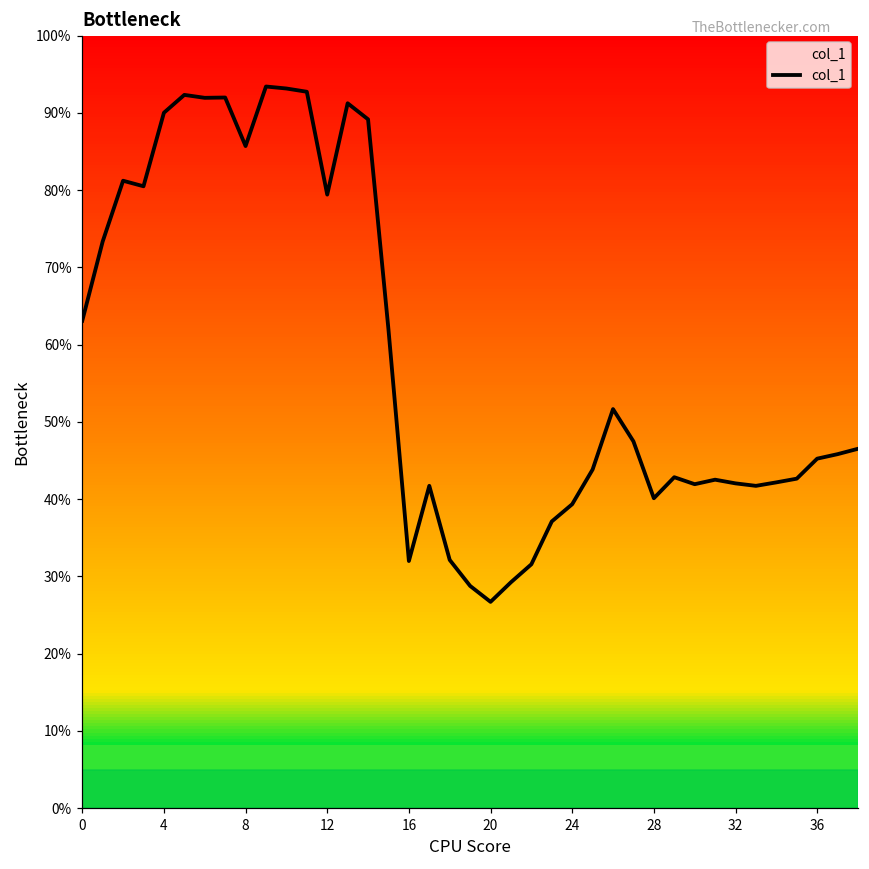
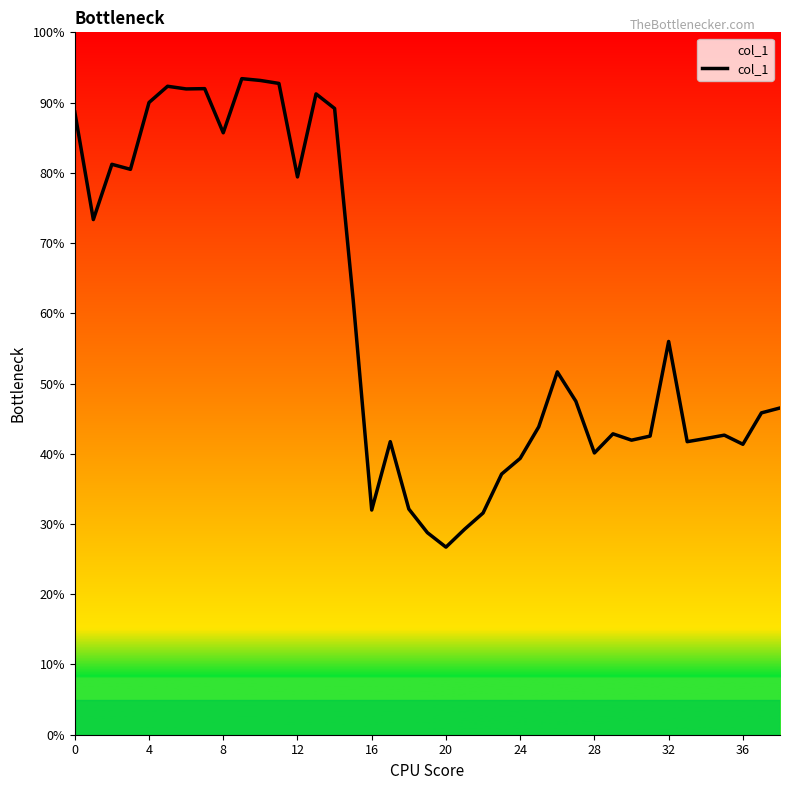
0: 63% -> 89%
32: 42% -> 56%
36: 45% -> 41%
